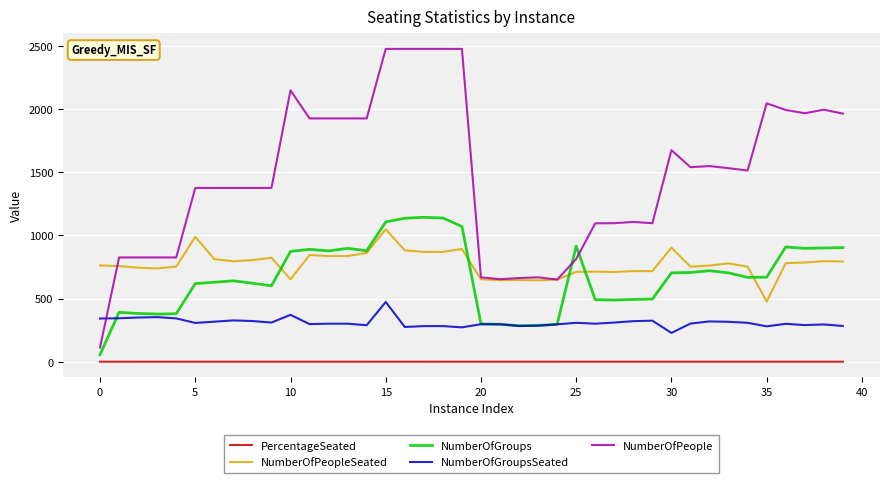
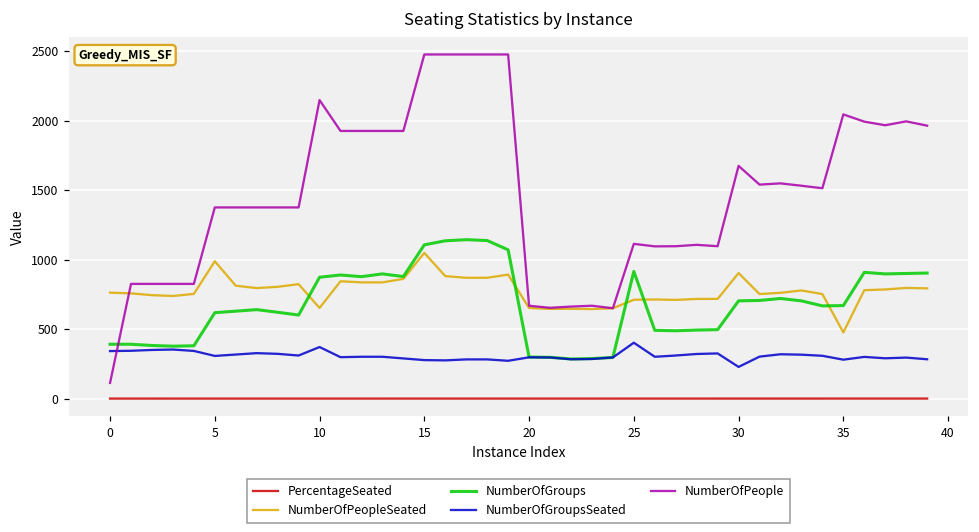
NumberOfGroups, 0: 60 -> 390
NumberOfGroupsSeated, 15: 470 -> 280
NumberOfGroupsSeated, 25: 310 -> 400
NumberOfPeople, 25: 810 -> 1110
